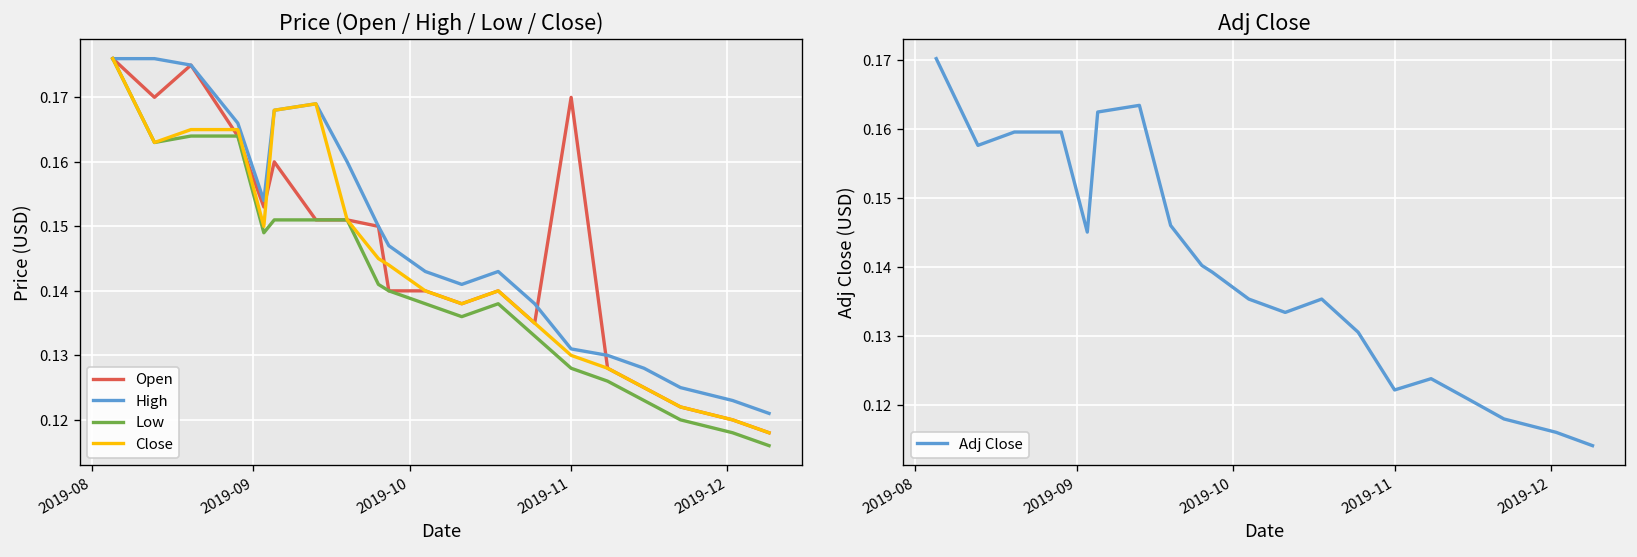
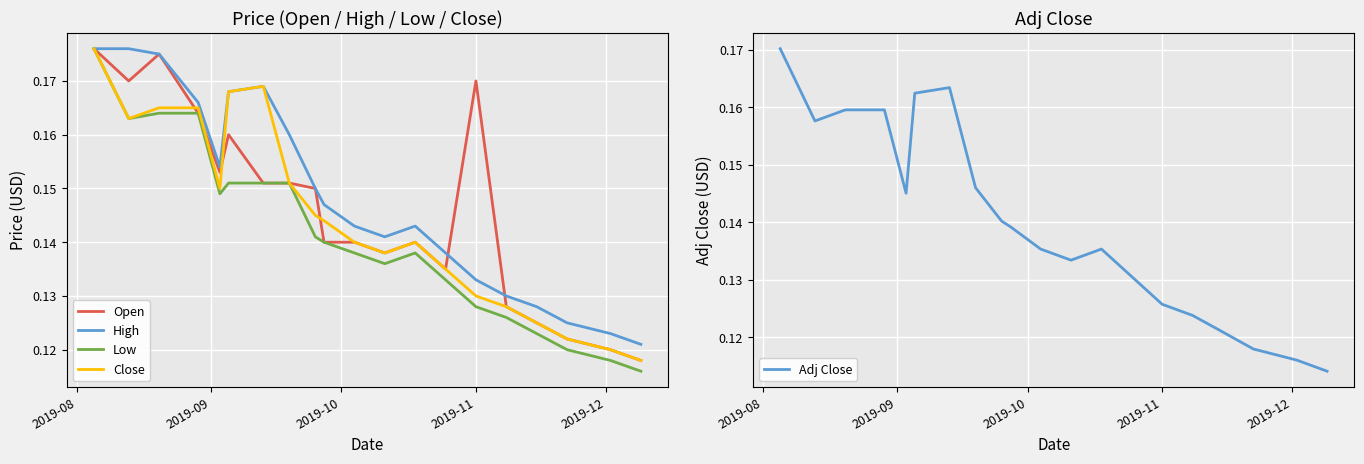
Price (Open / High / Low / Close), High, 2019-11: 0.131 -> 0.133
Adj Close, 2019-11: 0.122 -> 0.126
